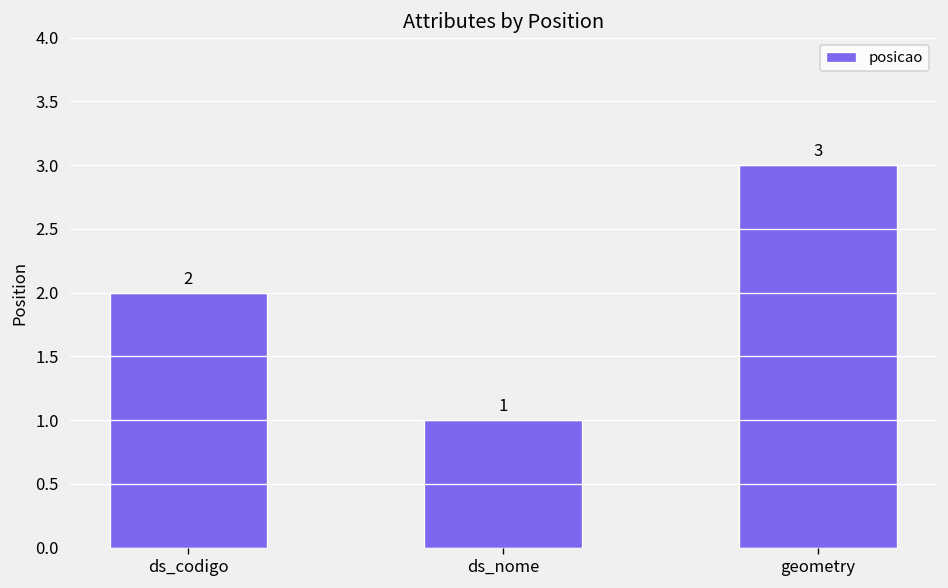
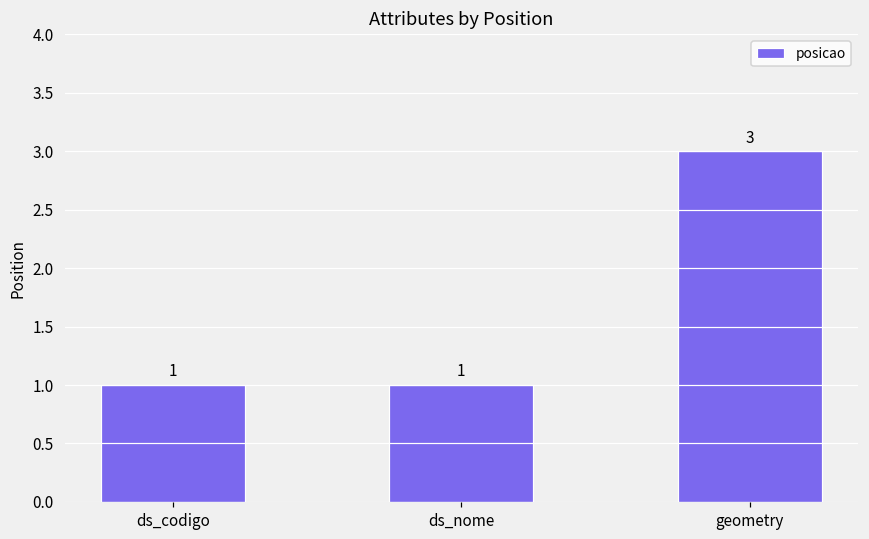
ds_codigo: 2 -> 1
